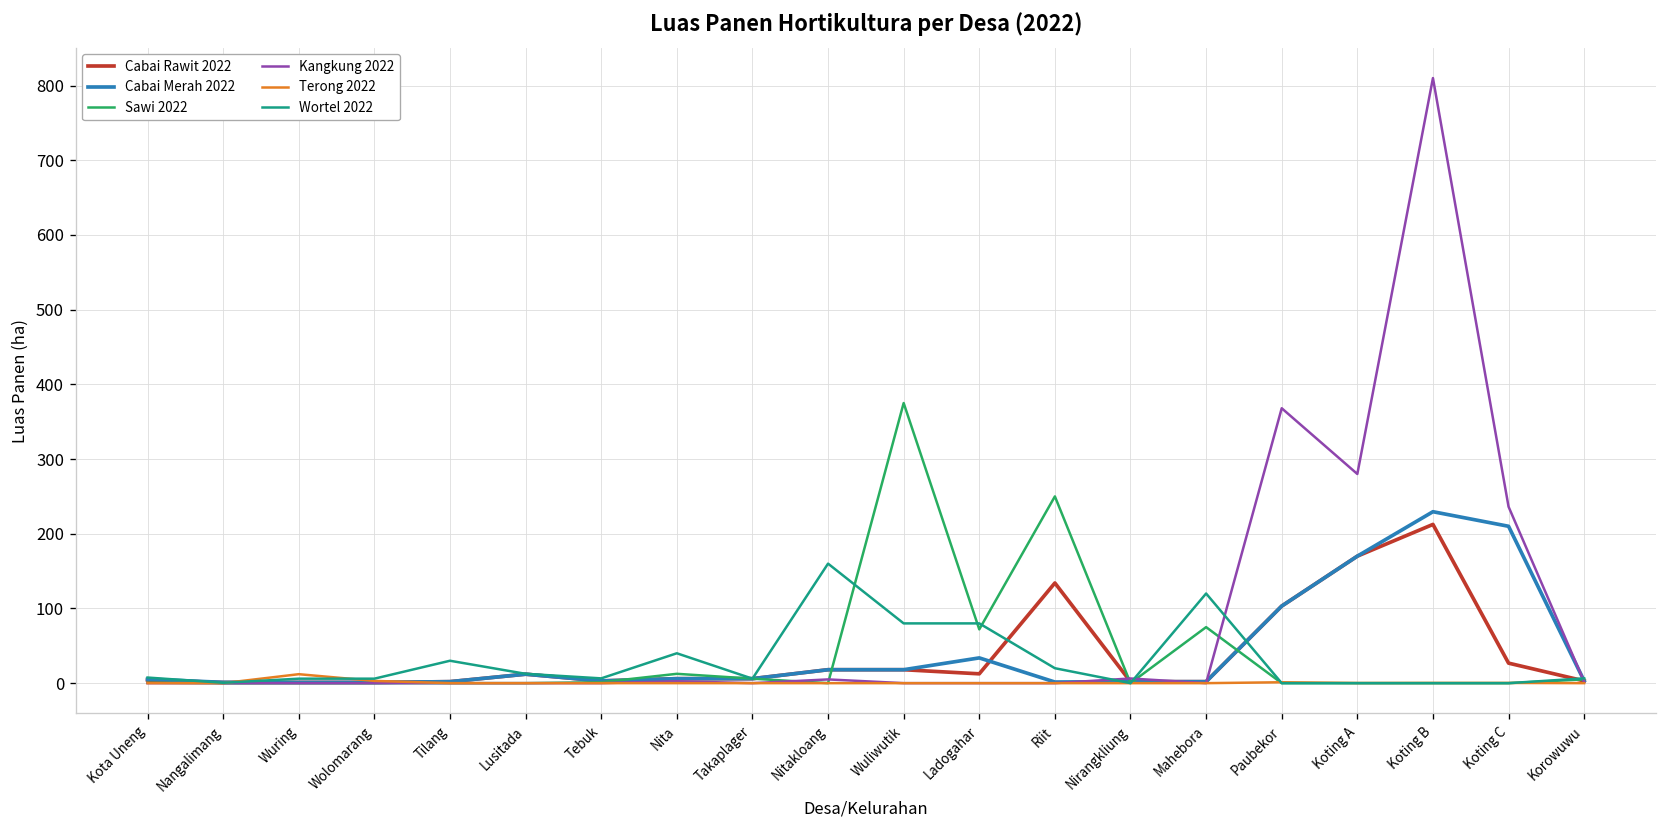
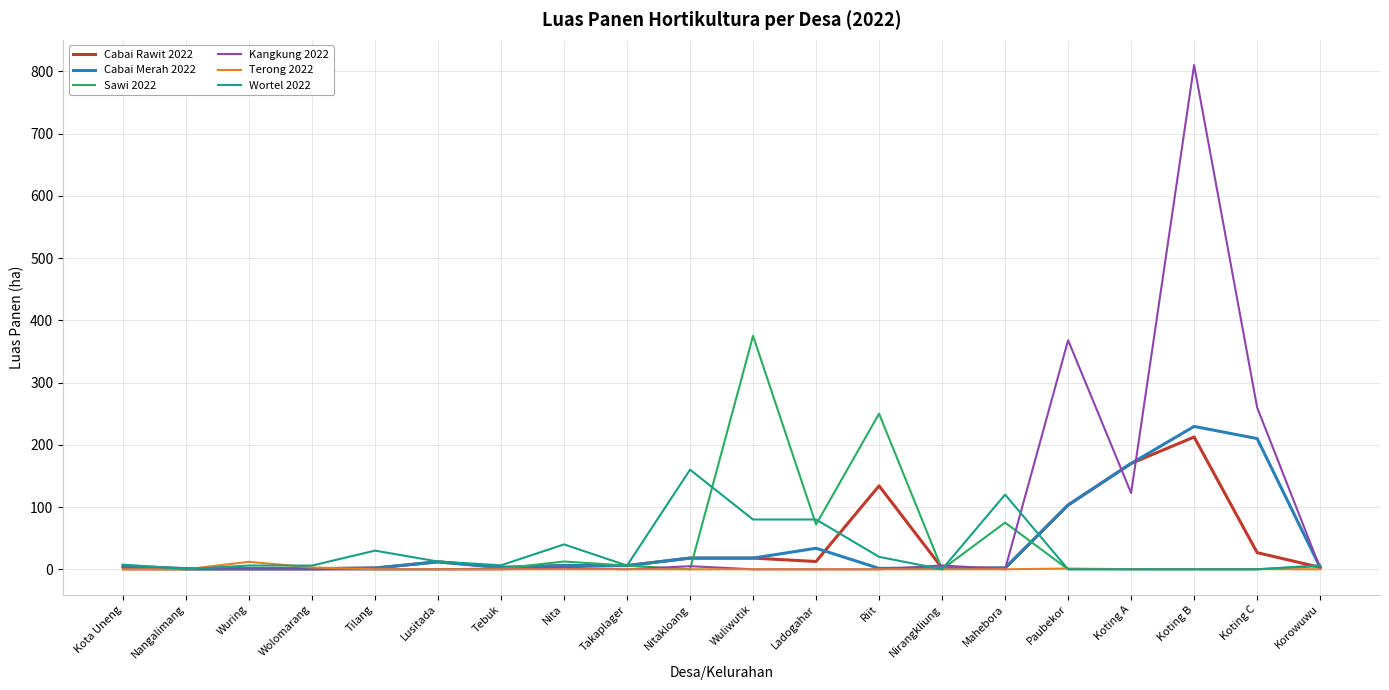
Kangkung 2022, Koting A: 280 -> 120
Kangkung 2022, Koting C: 240 -> 260
